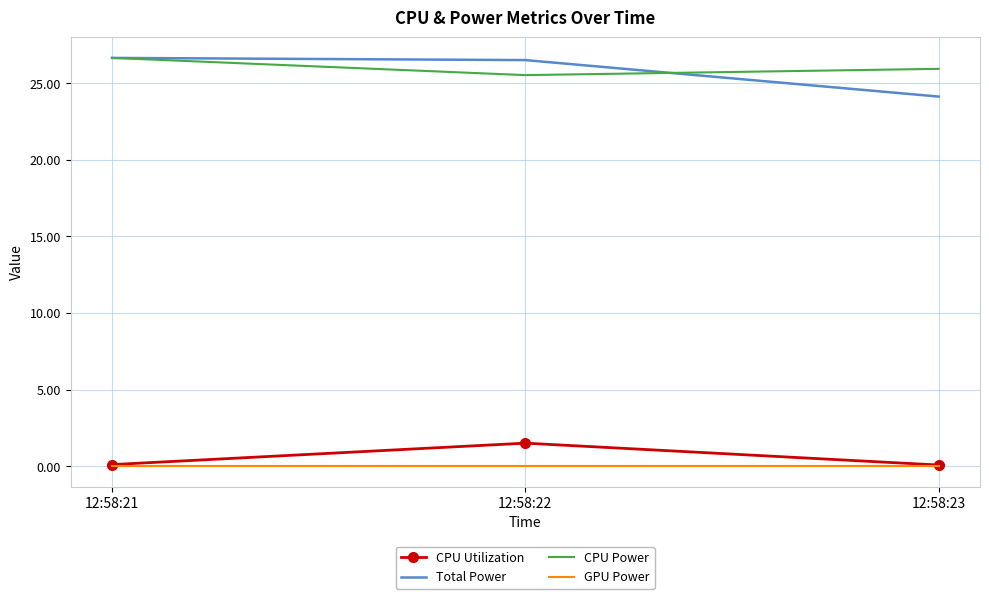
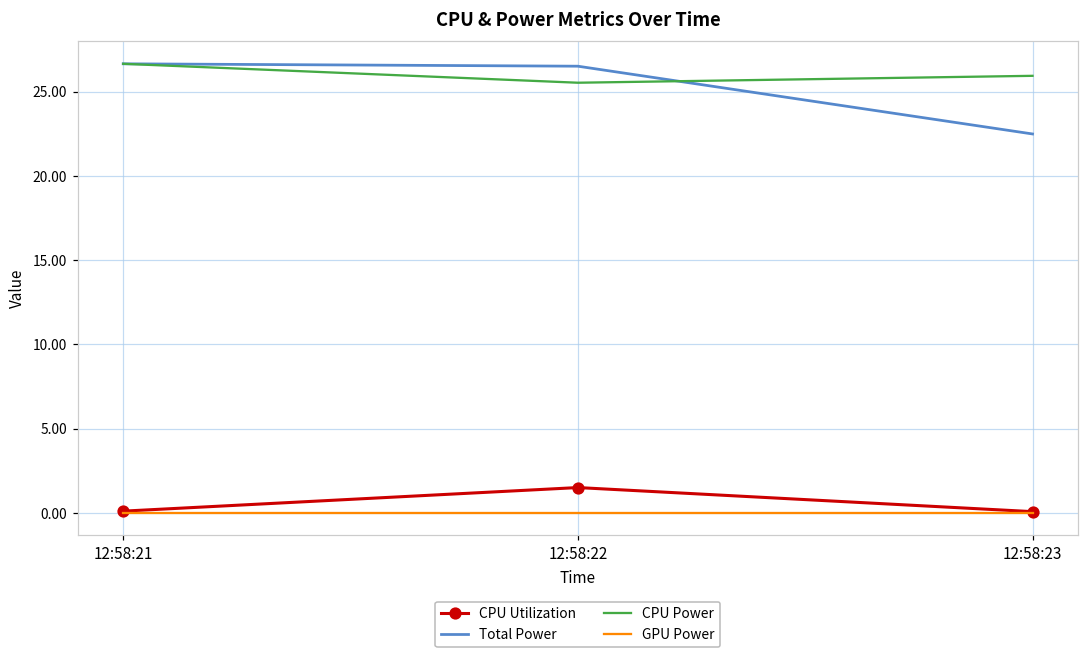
Total Power, 12:58:23: 24.1 -> 22.5
